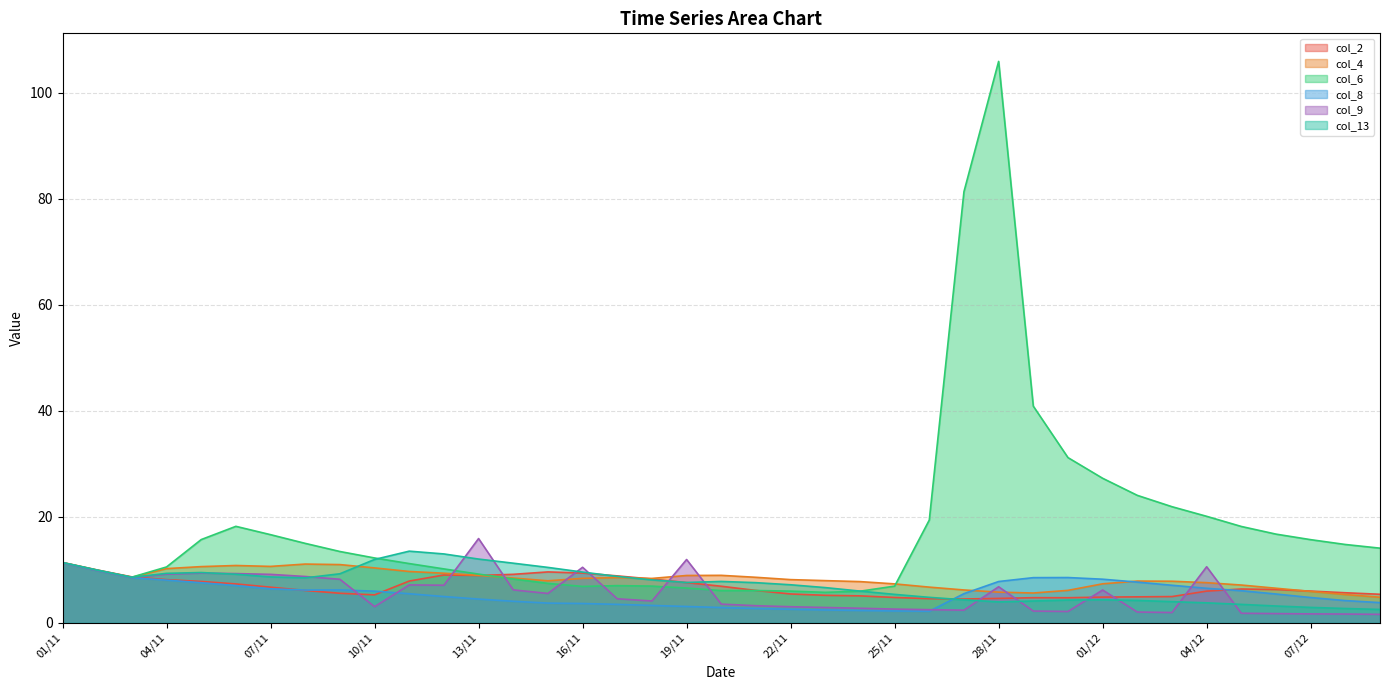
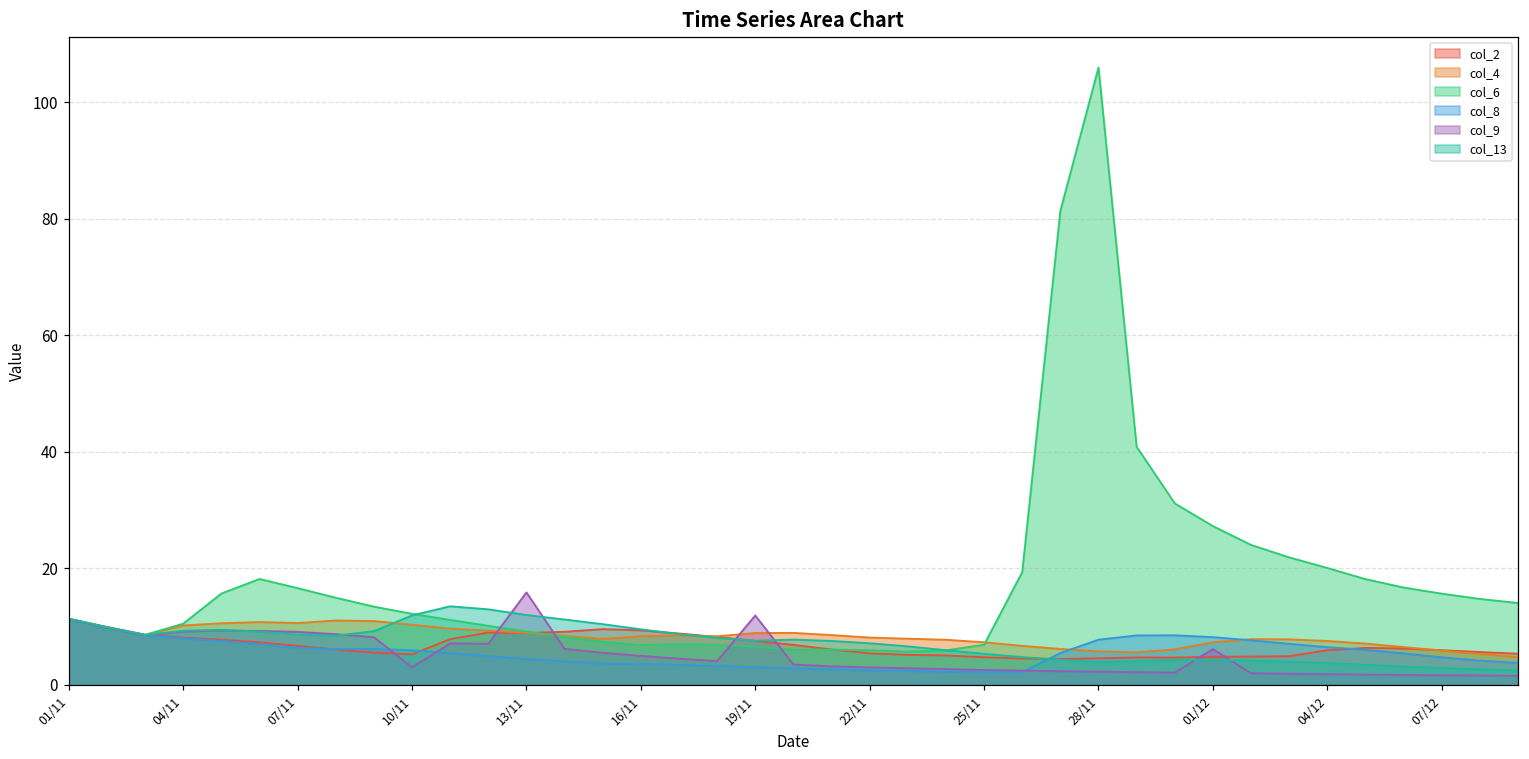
col_9, 16/11: 10 -> 5
col_9, 28/11: 7 -> 2
col_9, 04/12: 11 -> 2
